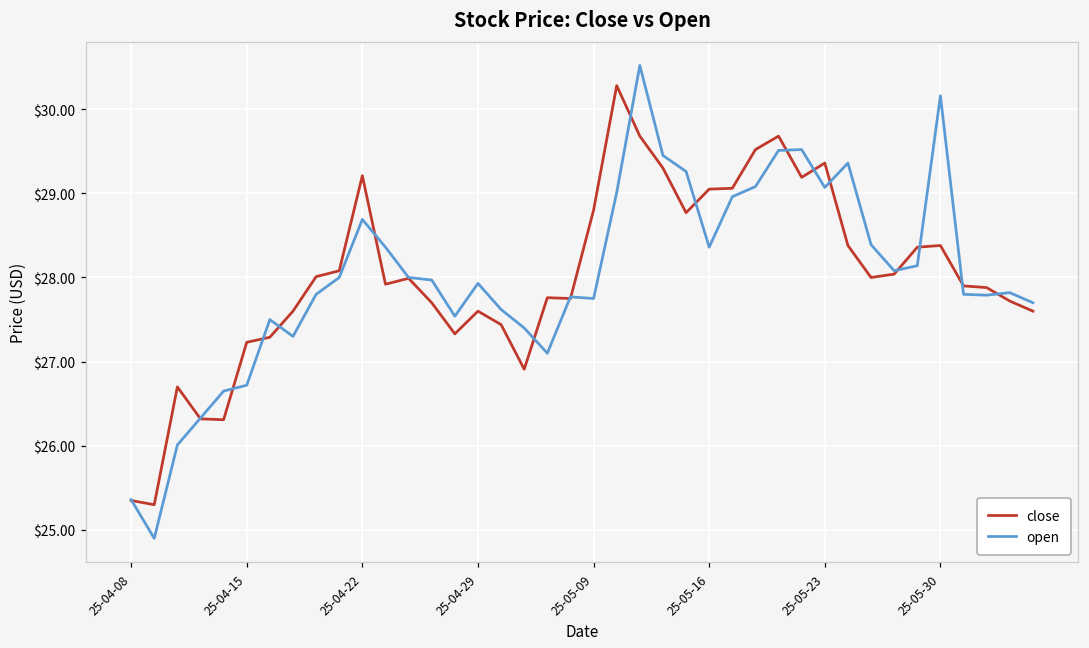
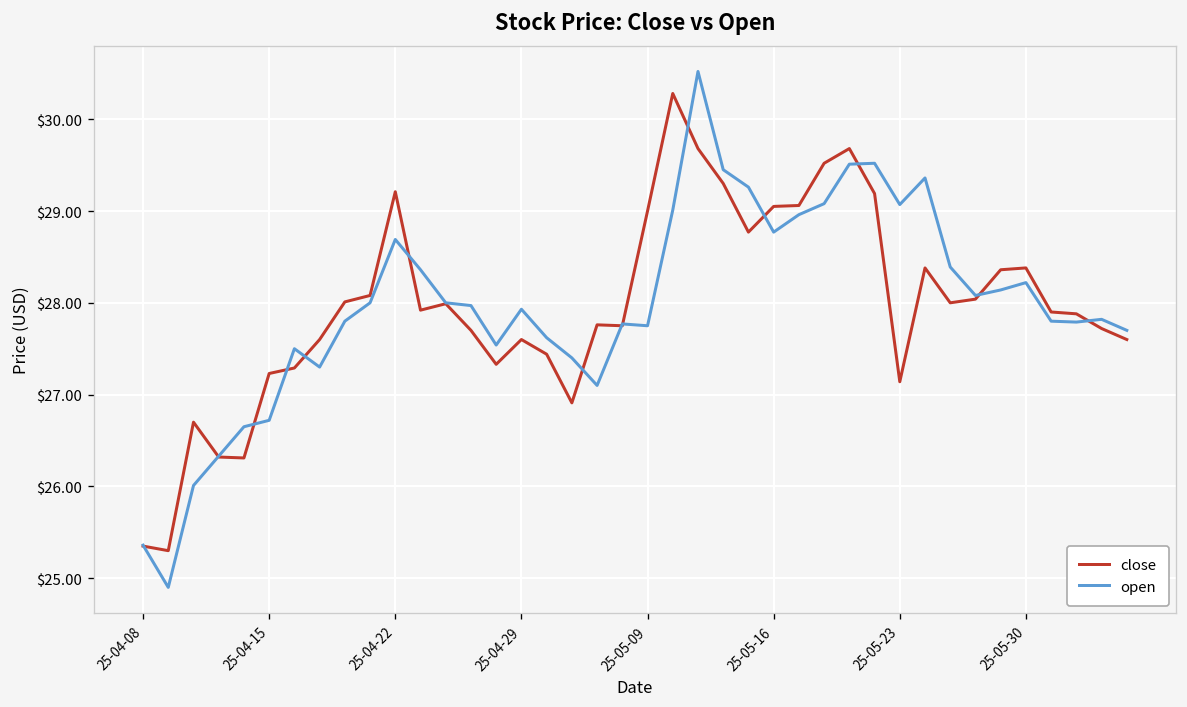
close, 25-05-09: $28.8 -> $29.0
open, 25-05-16: $28.4 -> $28.8
close, 25-05-23: $29.4 -> $27.1
open, 25-05-30: $30.2 -> $28.2
